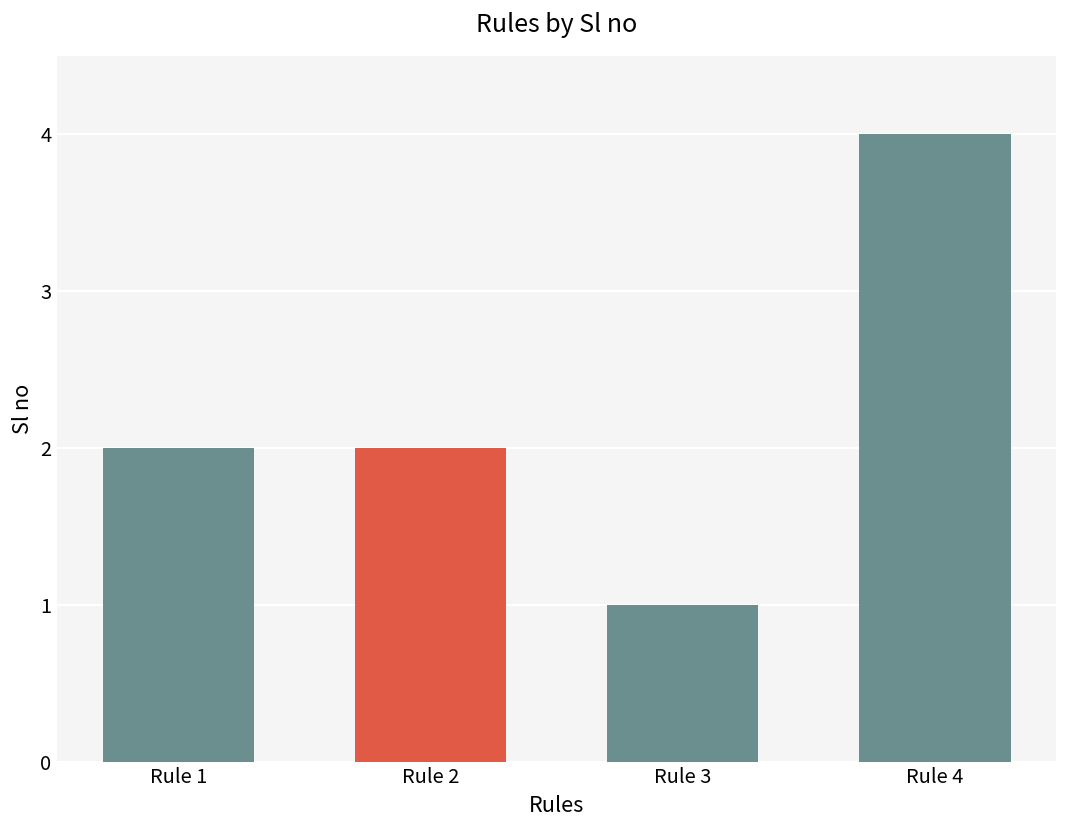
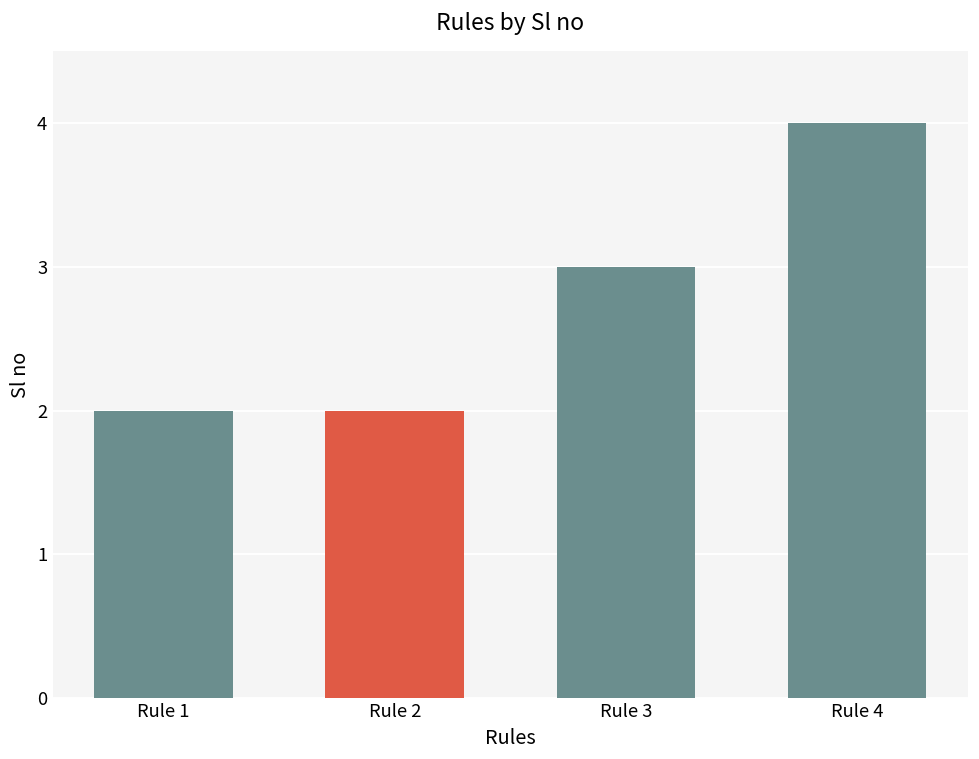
Rule 3: 1 -> 3
